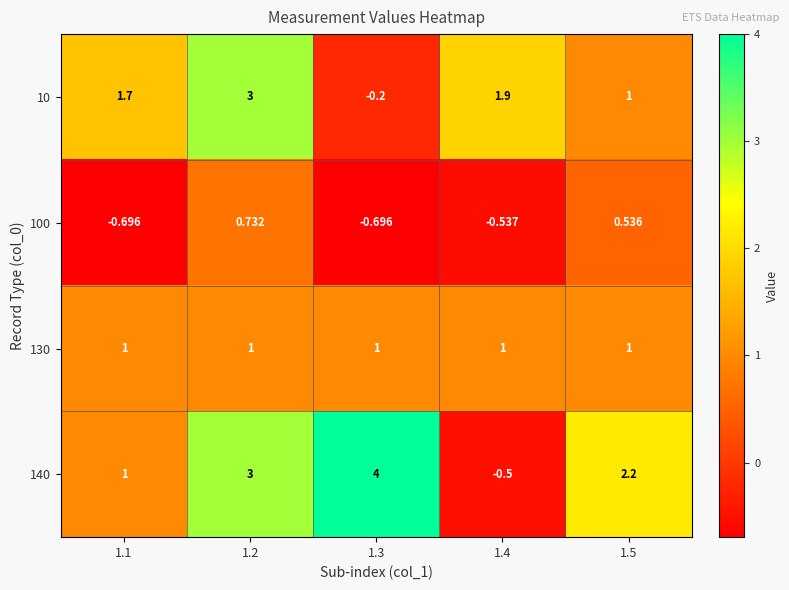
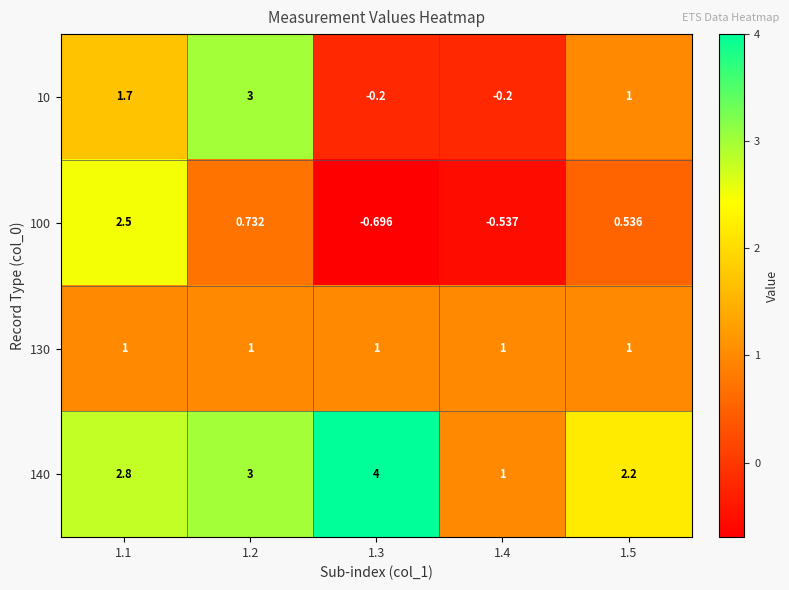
10, 1.4: 1.9 -> -0.2
100, 1.1: -0.696 -> 2.5
140, 1.1: 1 -> 2.8
140, 1.4: -0.5 -> 1
